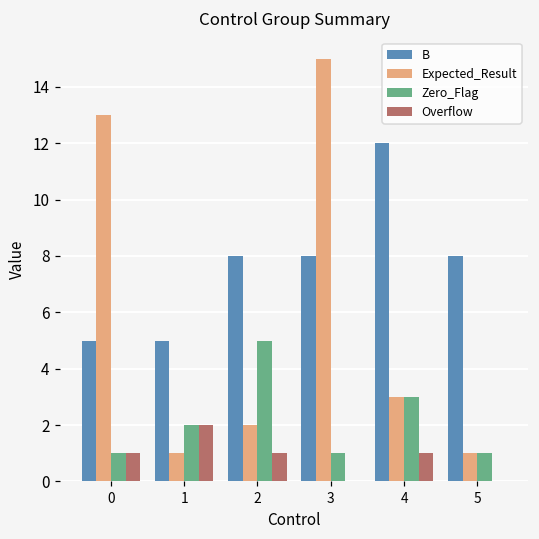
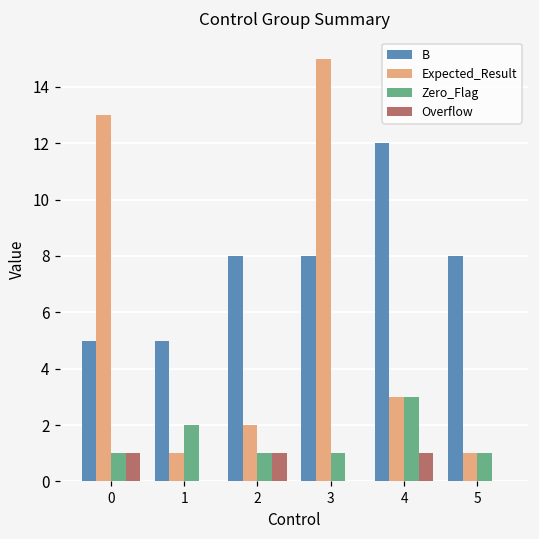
Overflow, 1: 2 -> 0
Zero_Flag, 2: 5 -> 1
